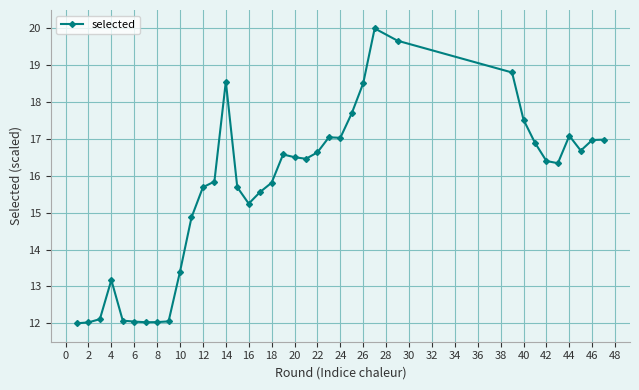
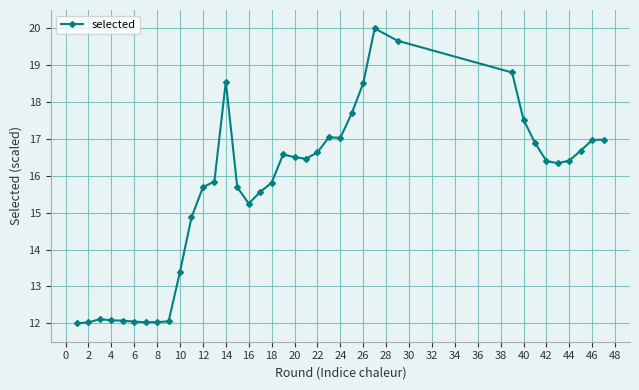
4: 13.2 -> 12.1
44: 17.1 -> 16.4
